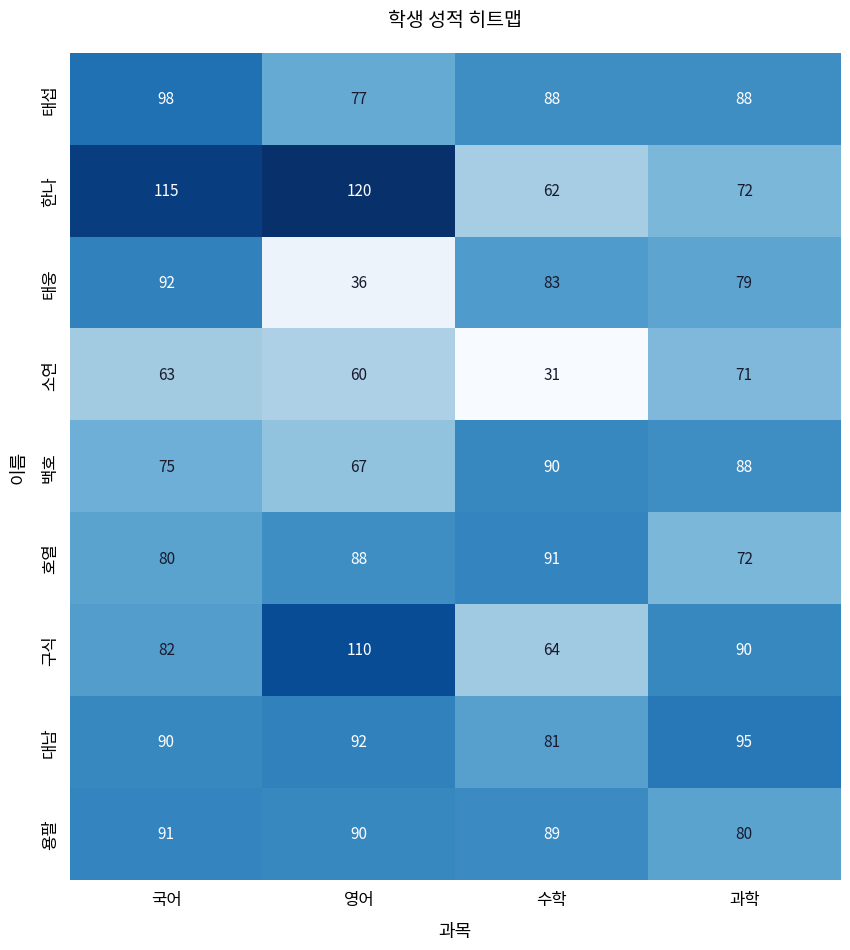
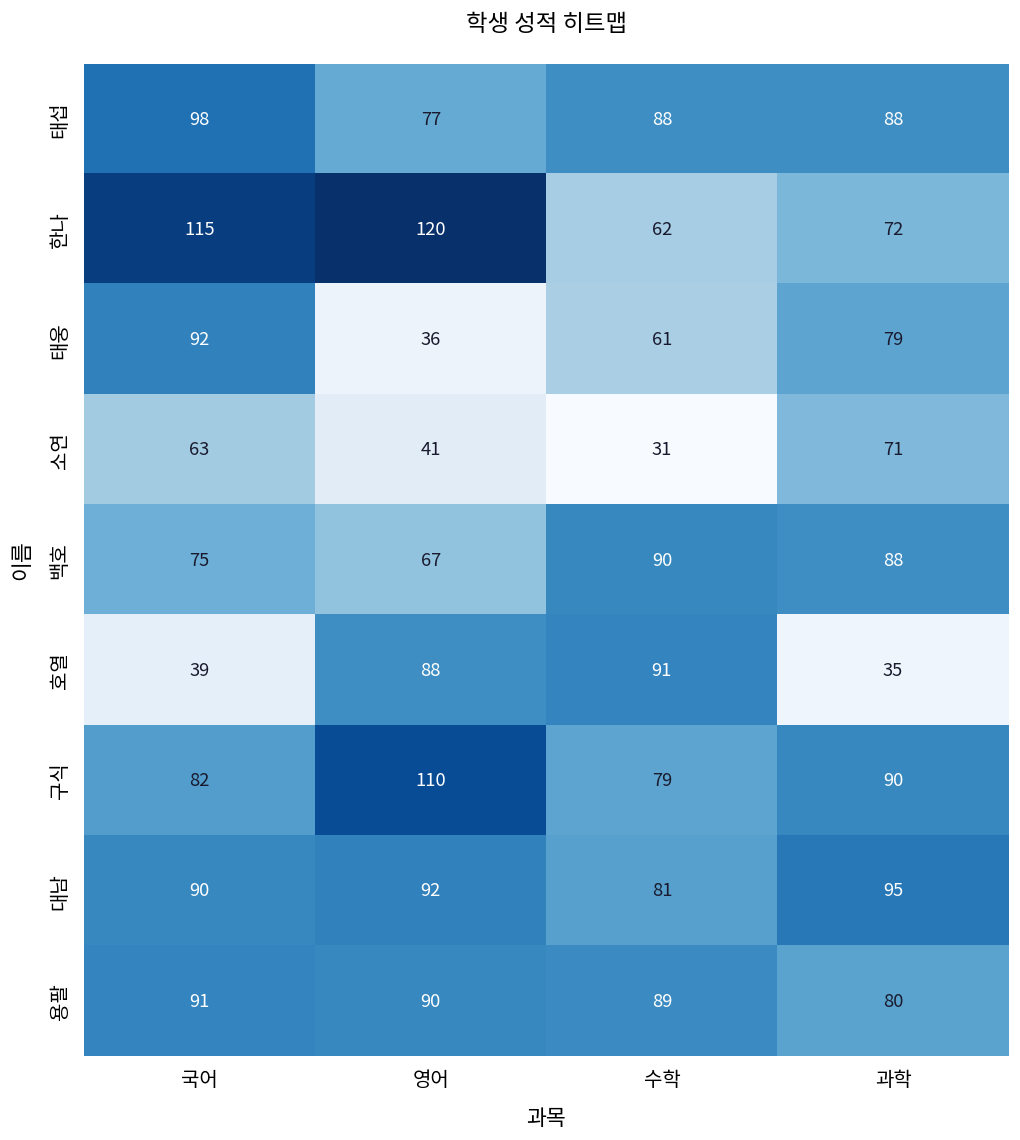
태웅, 수학: 83 -> 61
소연, 영어: 60 -> 41
호열, 국어: 80 -> 39
호열, 과학: 72 -> 35
구식, 수학: 64 -> 79
